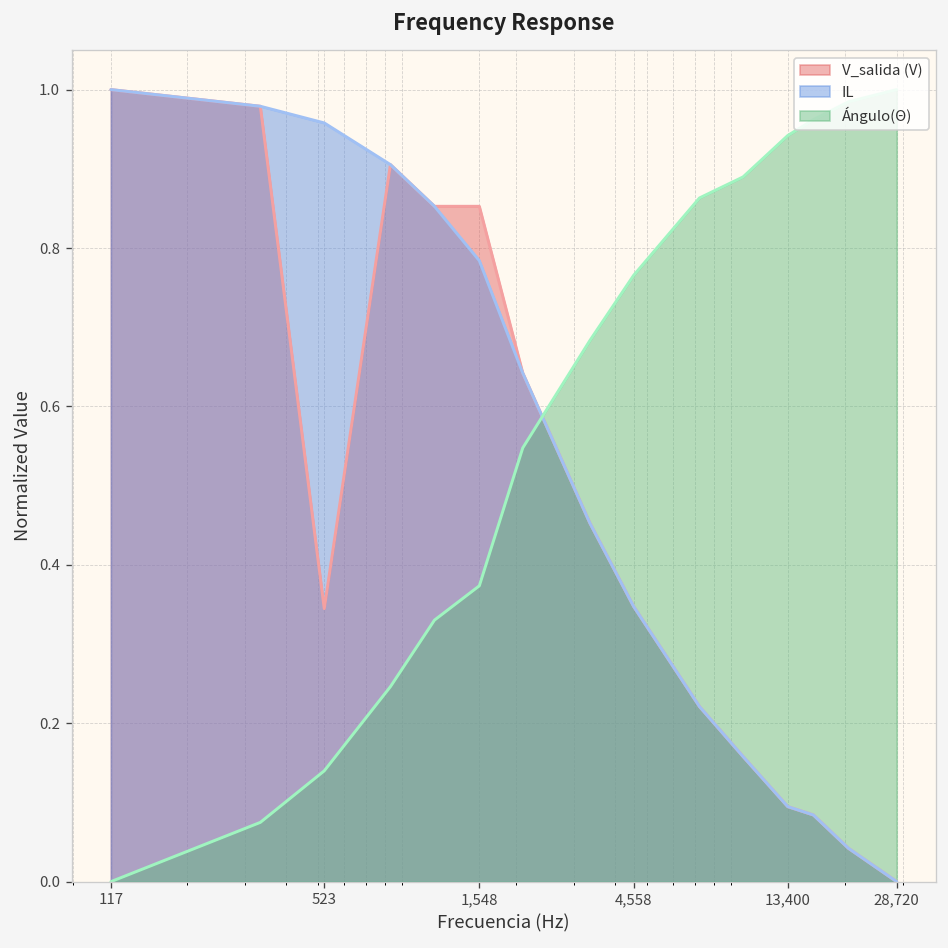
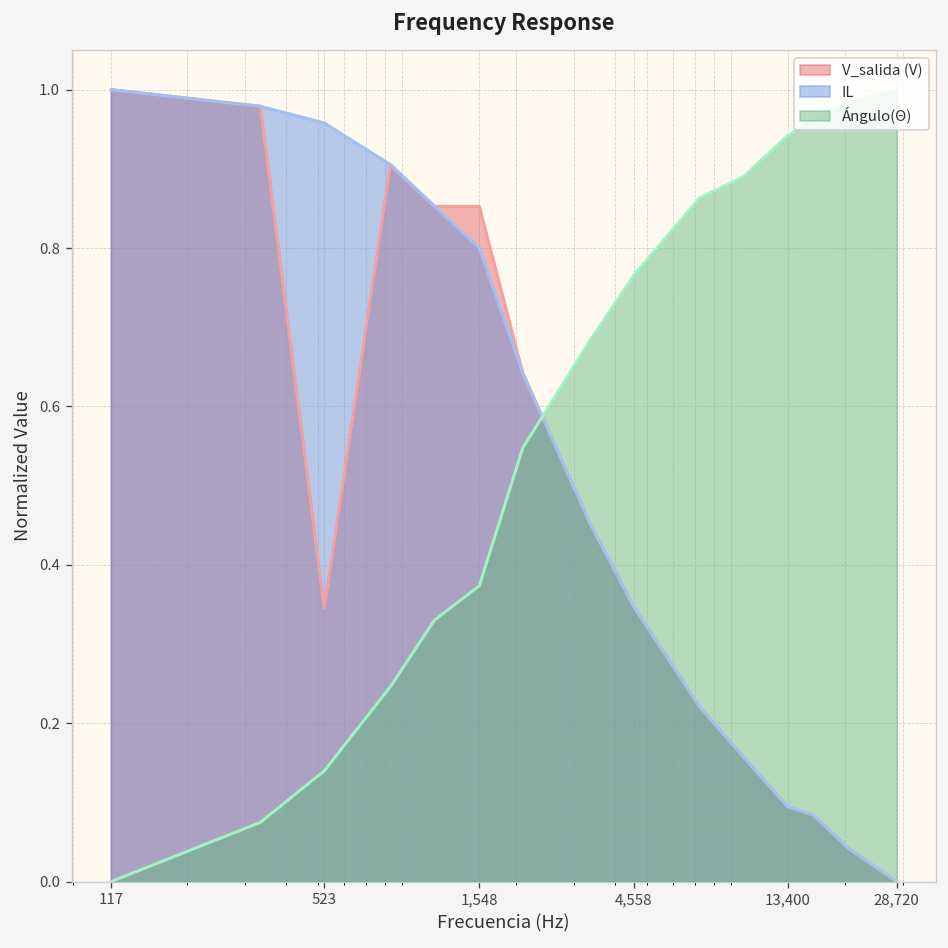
IL, 1,548: 0.78 -> 0.80
